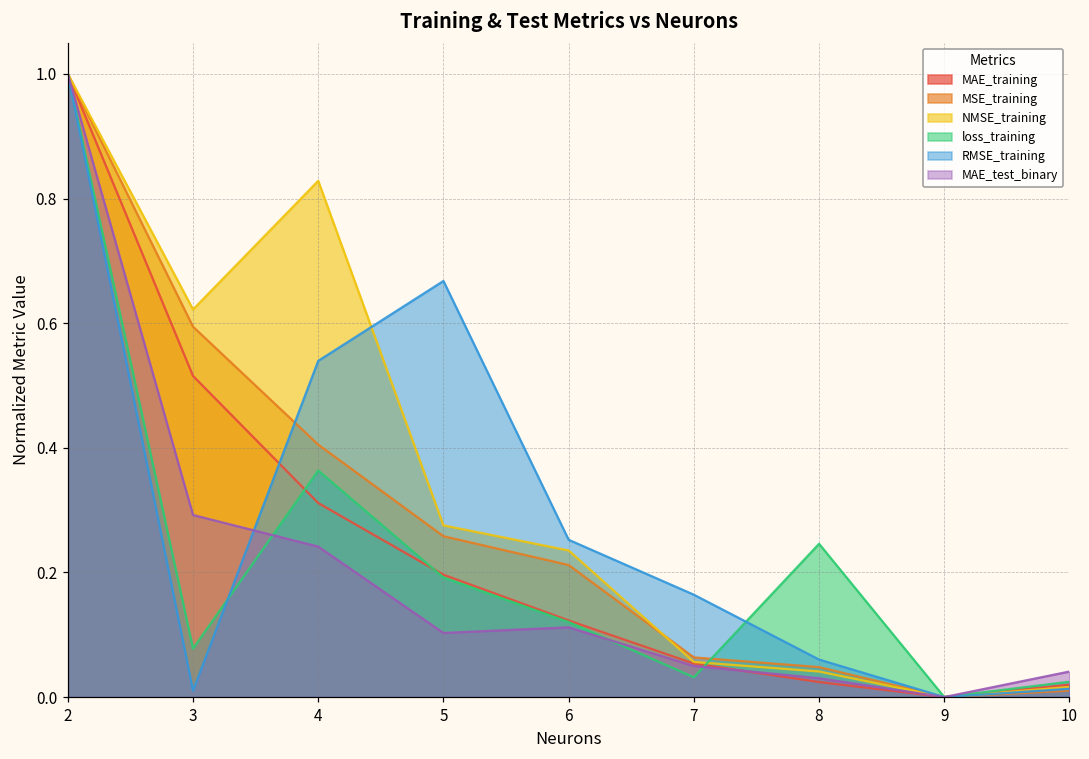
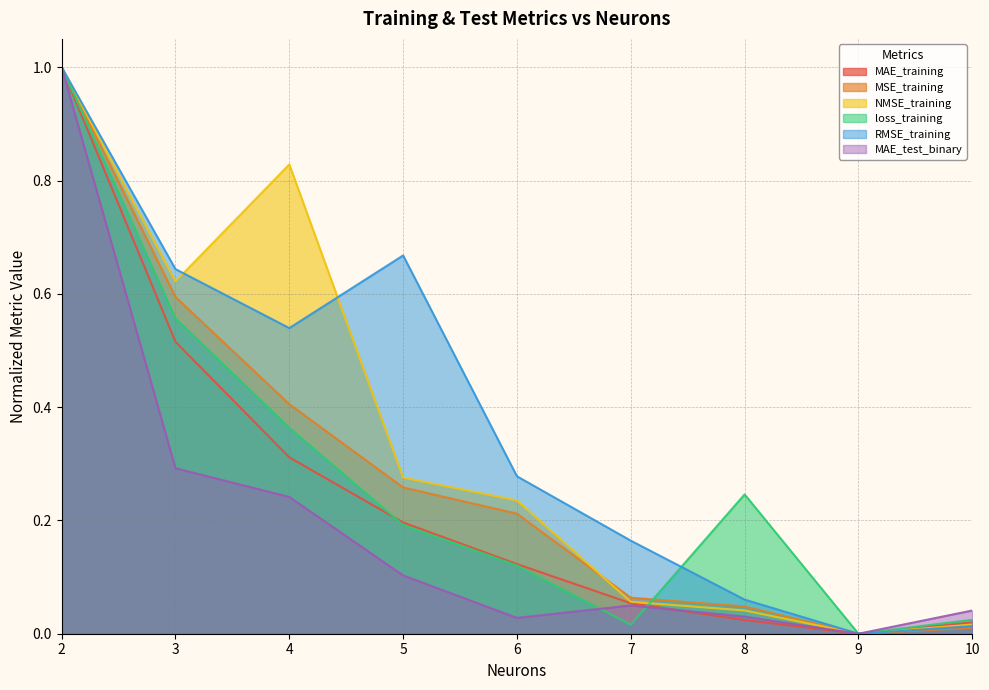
loss_training, 3: 0.08 -> 0.56
RMSE_training, 3: 0.01 -> 0.64
RMSE_training, 6: 0.25 -> 0.28
MAE_test_binary, 6: 0.11 -> 0.03
loss_training, 7: 0.03 -> 0.02
